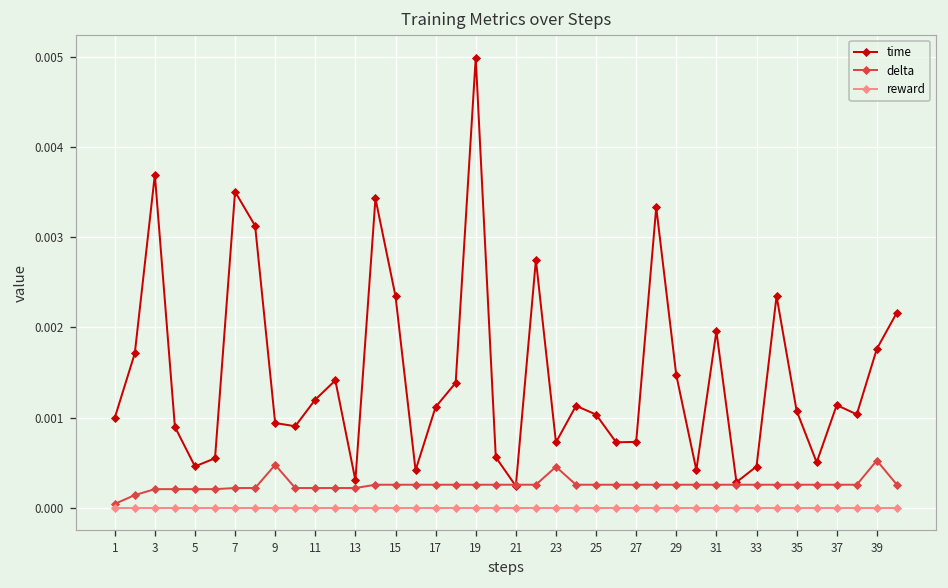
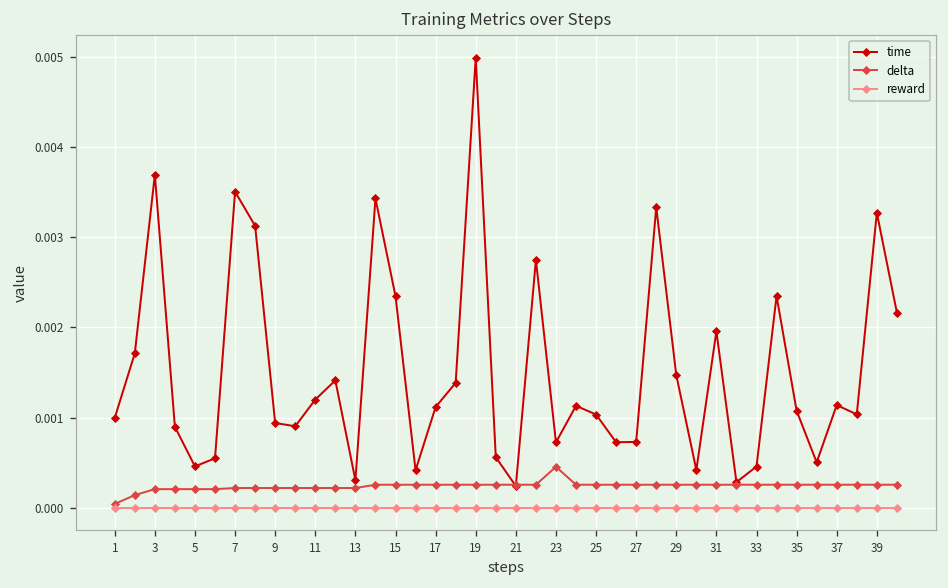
delta, 9: 0.0005 -> 0.0002
time, 39: 0.0018 -> 0.0033
delta, 39: 0.0005 -> 0.0003
